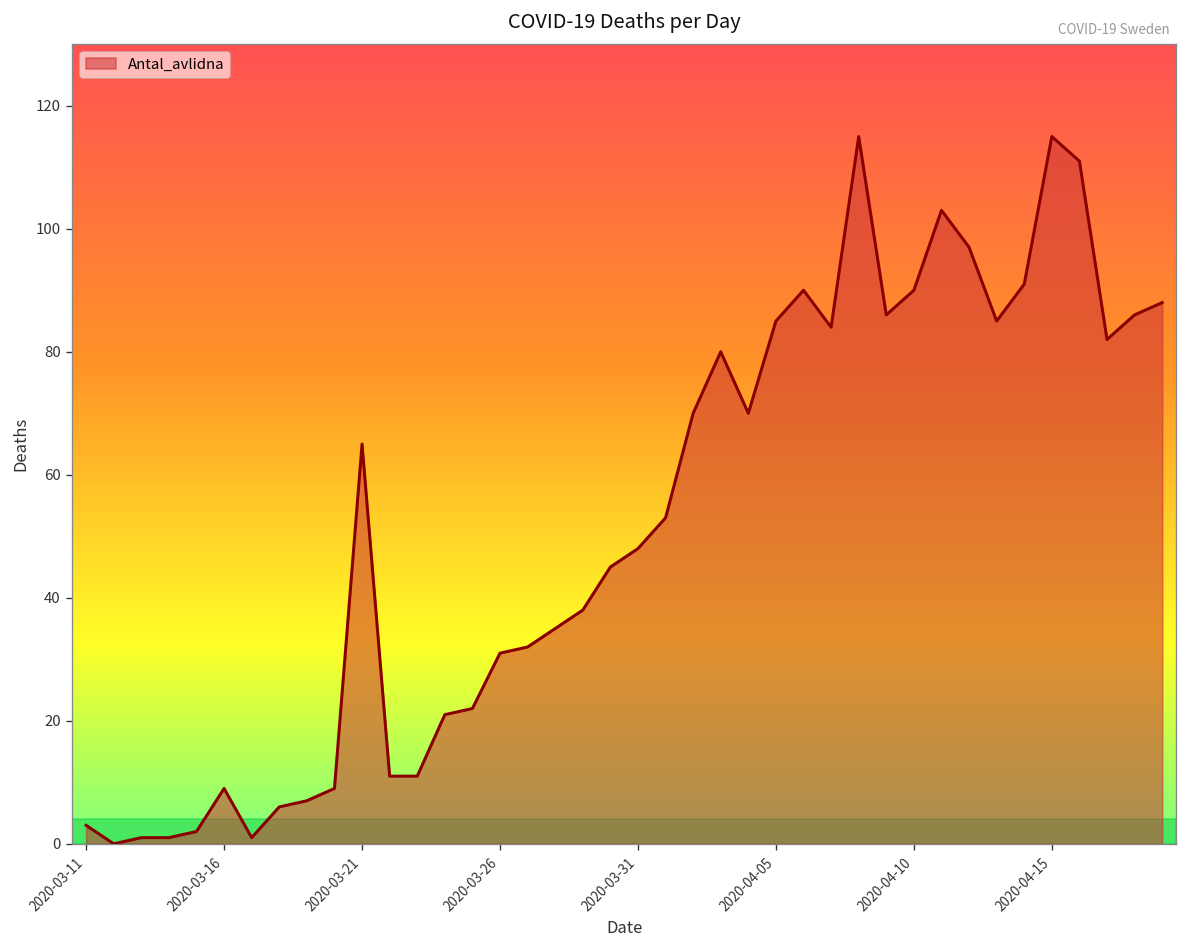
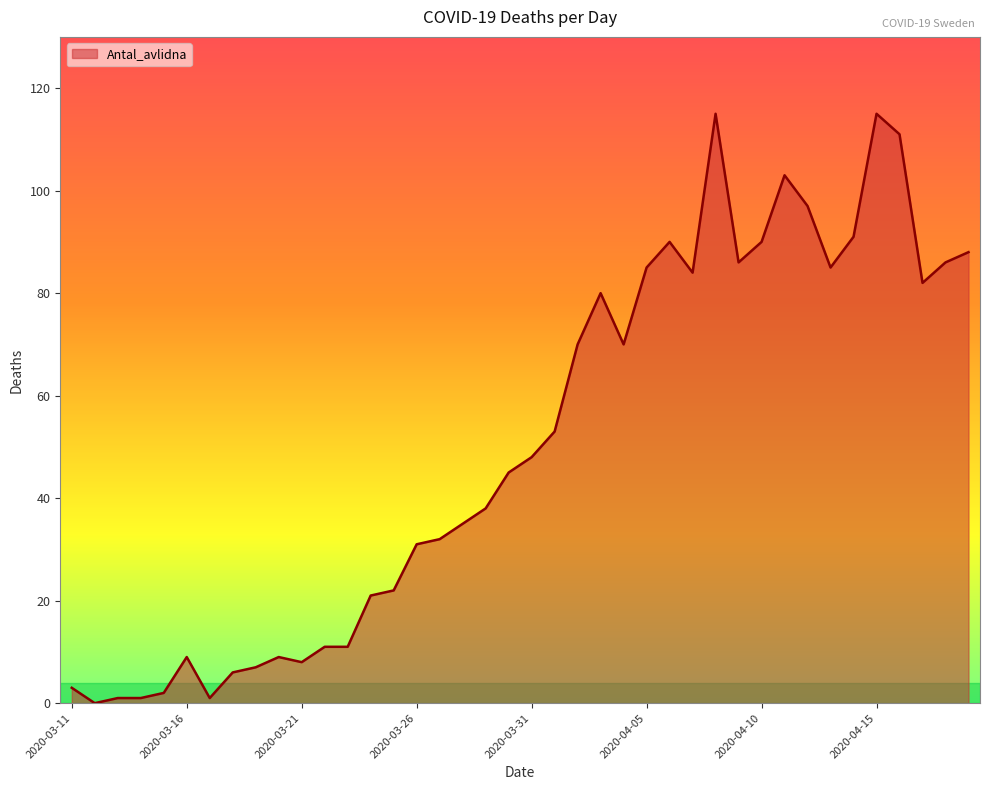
2020-03-21: 65 -> 8
